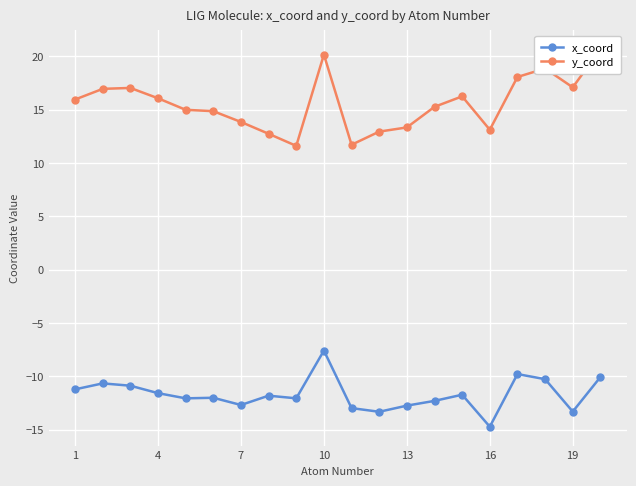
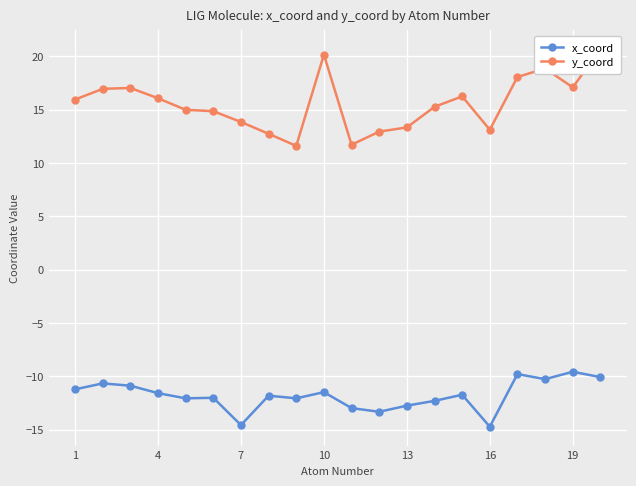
x_coord, 7: -12.7 -> -14.6
x_coord, 10: -7.6 -> -11.5
x_coord, 19: -13.3 -> -9.6
